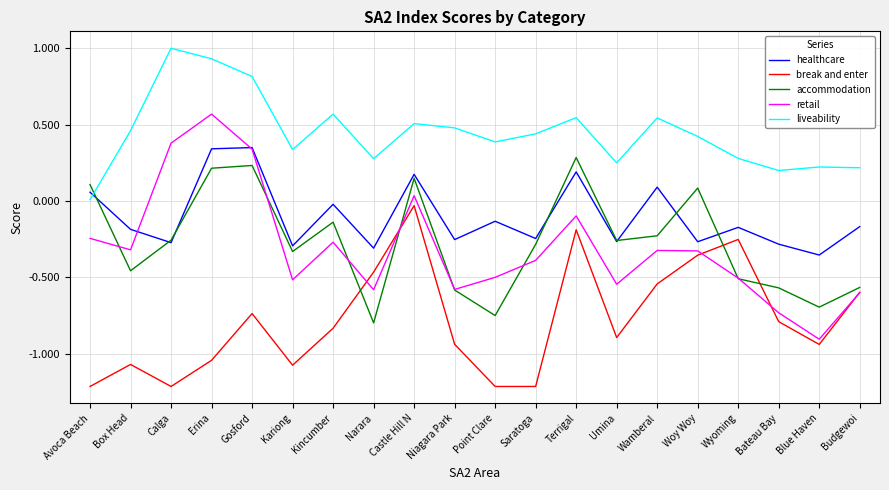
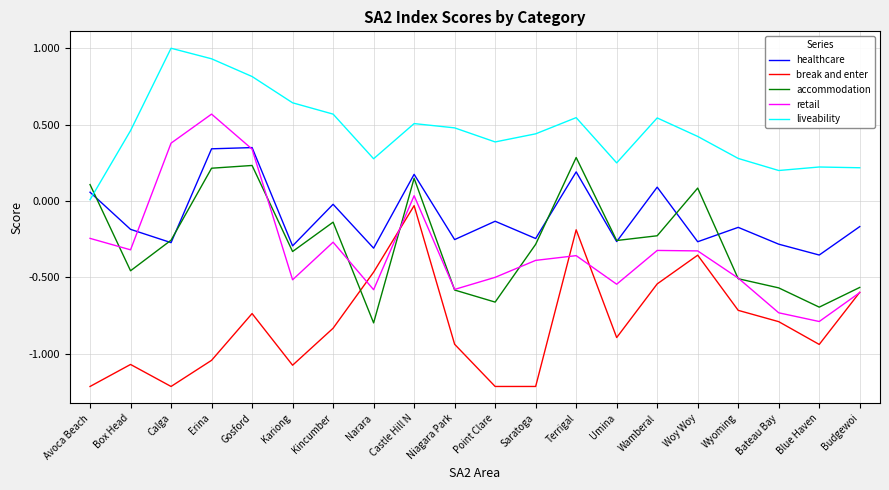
liveability, Kariong: 0.34 -> 0.64
accommodation, Point Clare: -0.75 -> -0.66
retail, Terrigal: -0.10 -> -0.36
break and enter, Wyoming: -0.25 -> -0.72
retail, Blue Haven: -0.90 -> -0.79
